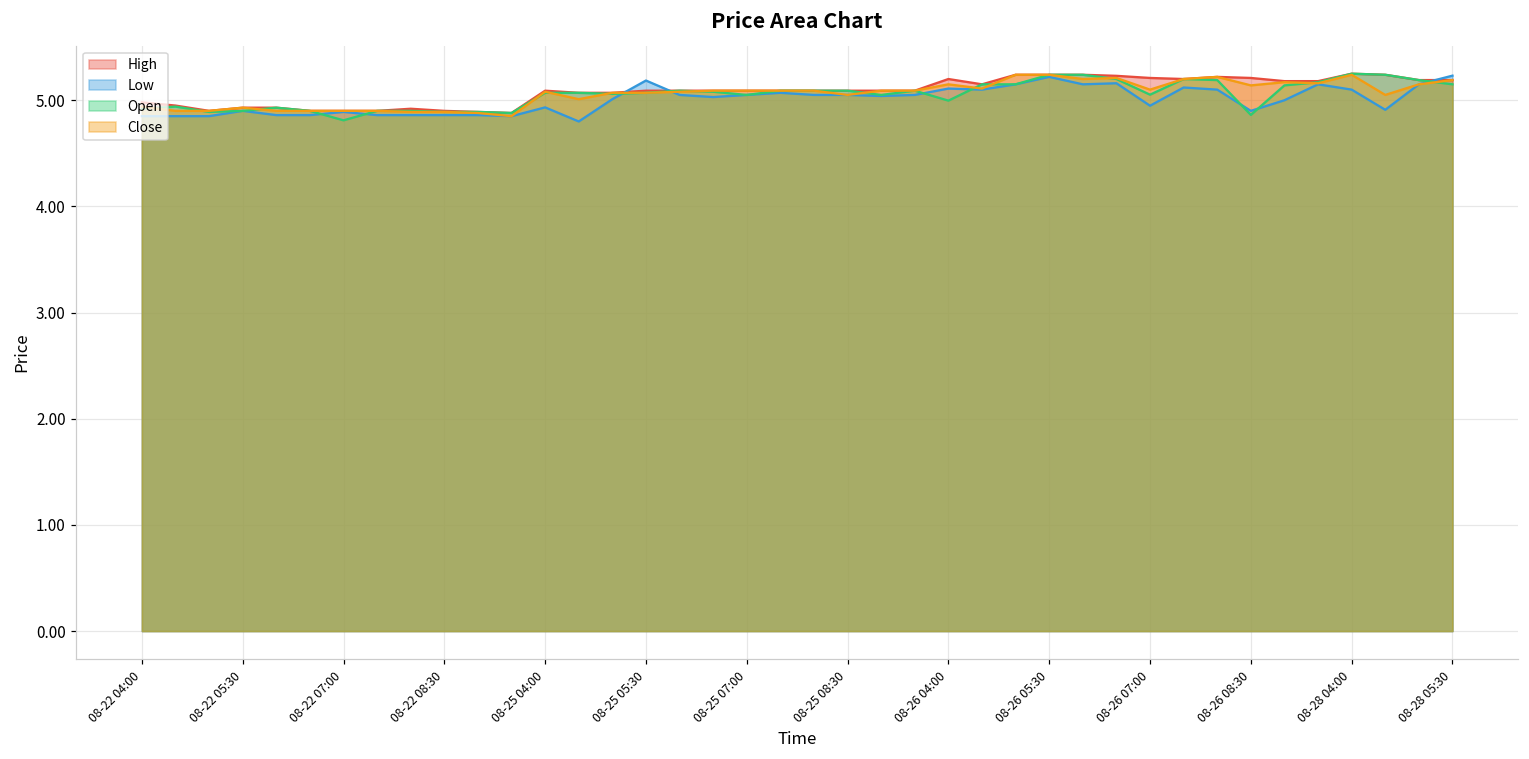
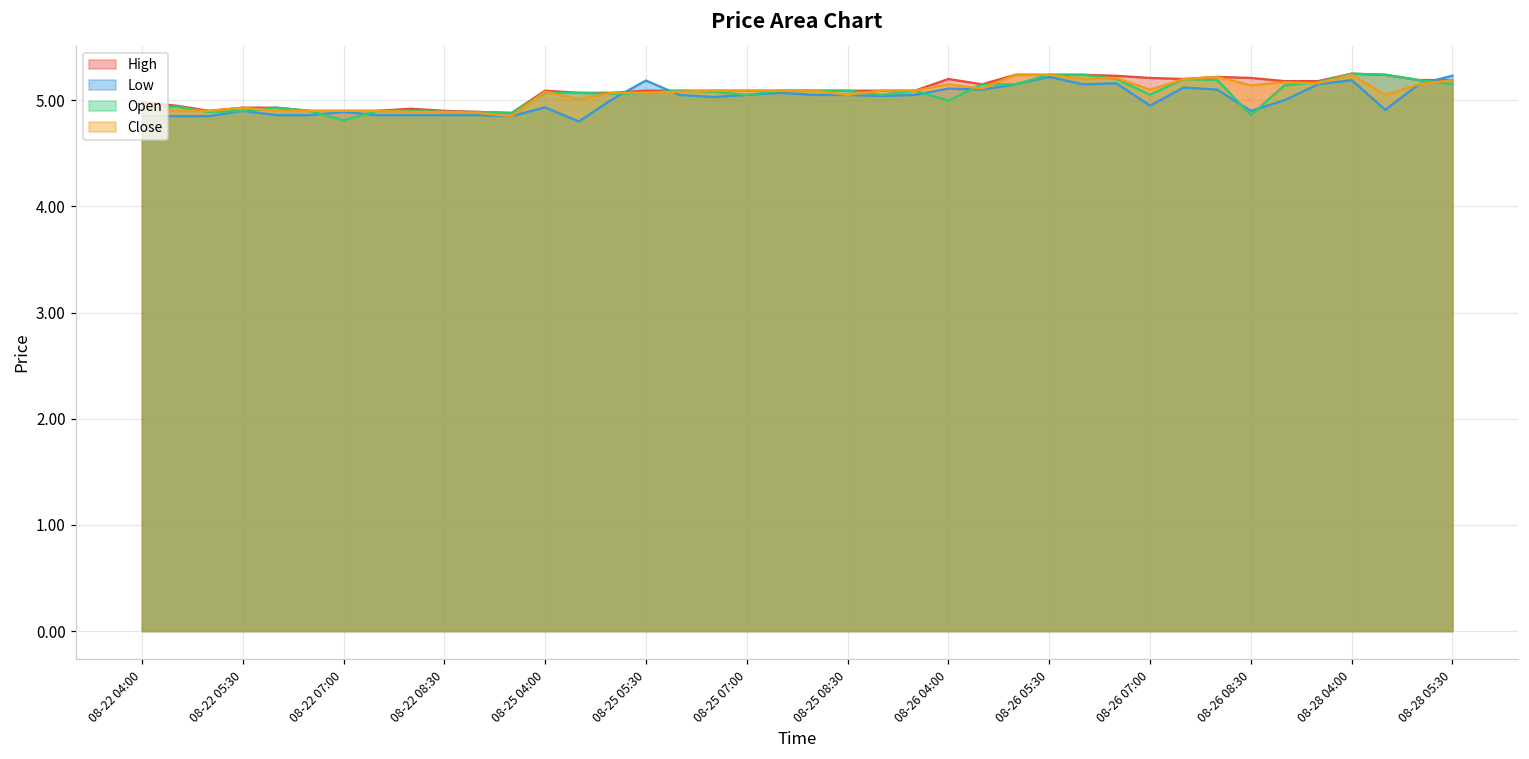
Low, 08-28 04:00: 5.1 -> 5.2
